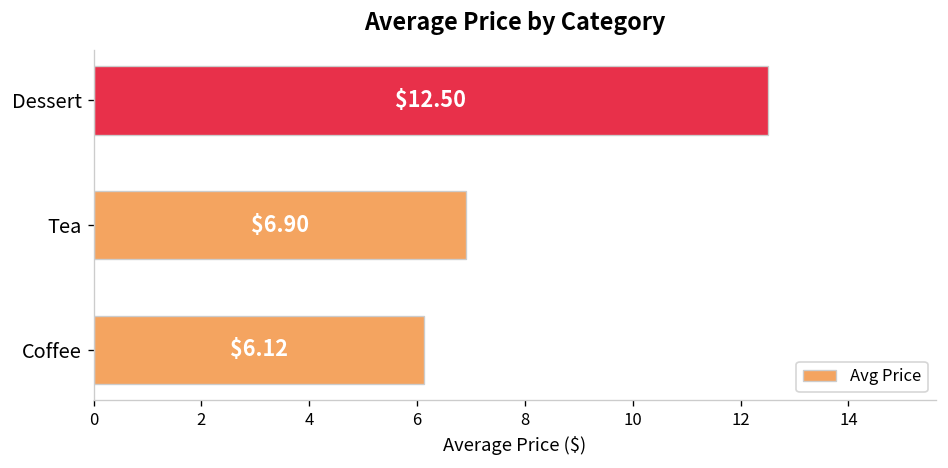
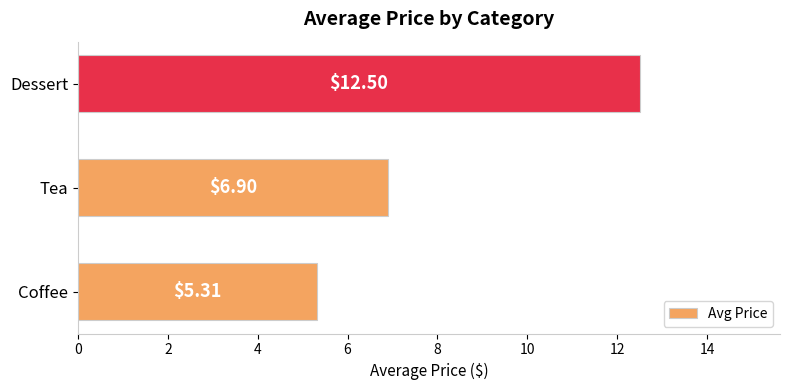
Coffee: $6.12 -> $5.31
